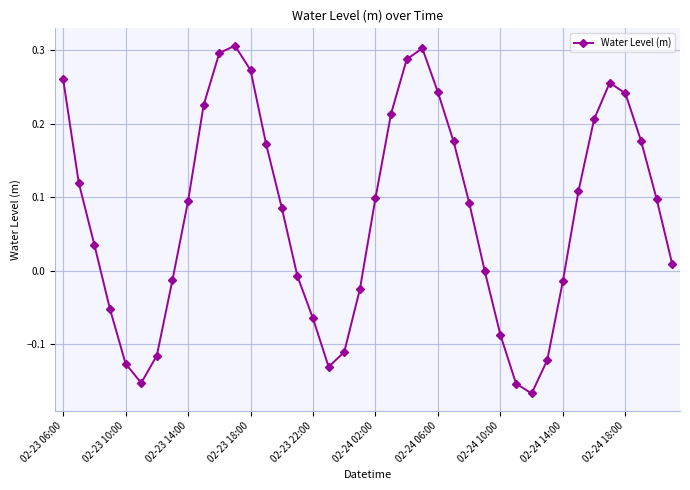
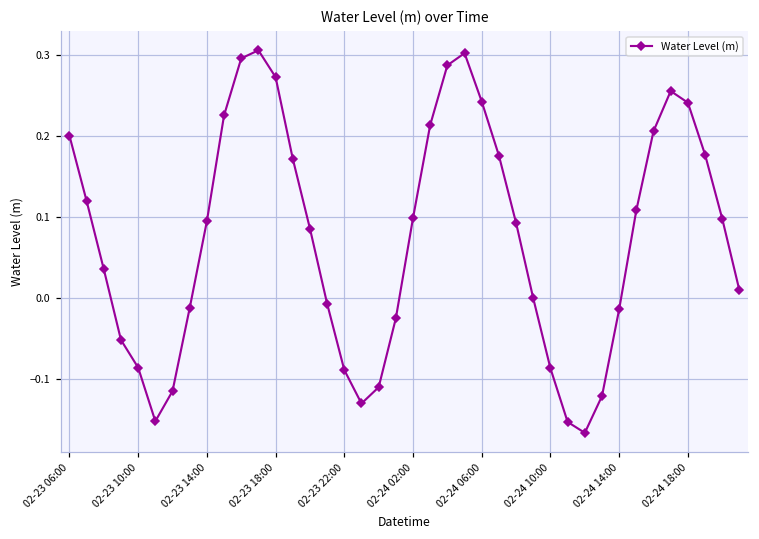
02-23 06:00: 0.26 -> 0.20
02-23 10:00: -0.13 -> -0.09
02-23 22:00: -0.06 -> -0.09
